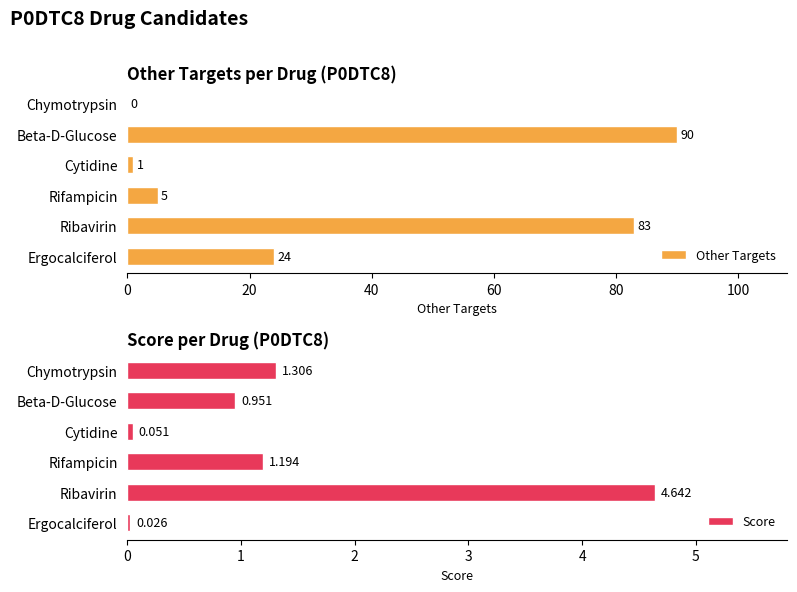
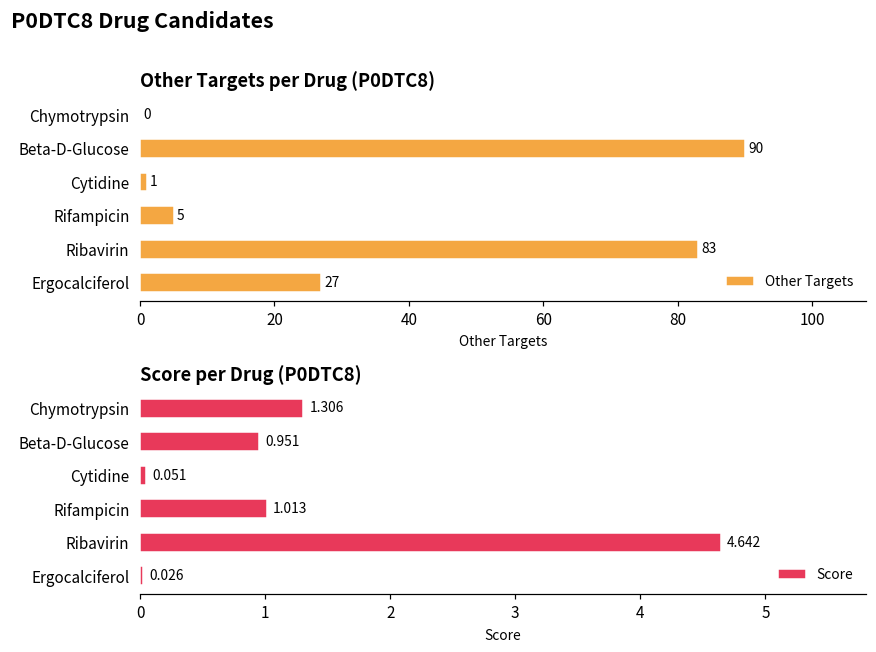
Other Targets per Drug (P0DTC8), Ergocalciferol: 24 -> 27
Score per Drug (P0DTC8), Rifampicin: 1.194 -> 1.013
